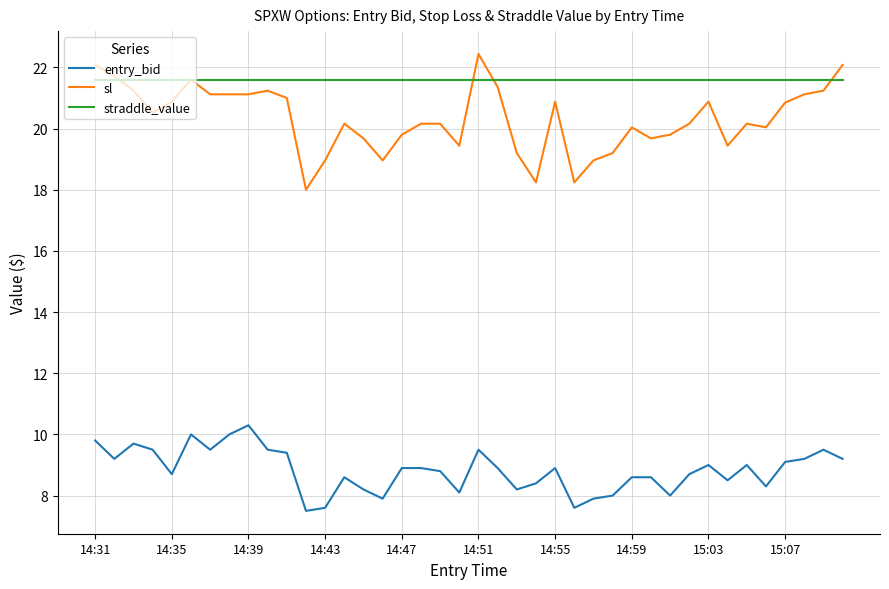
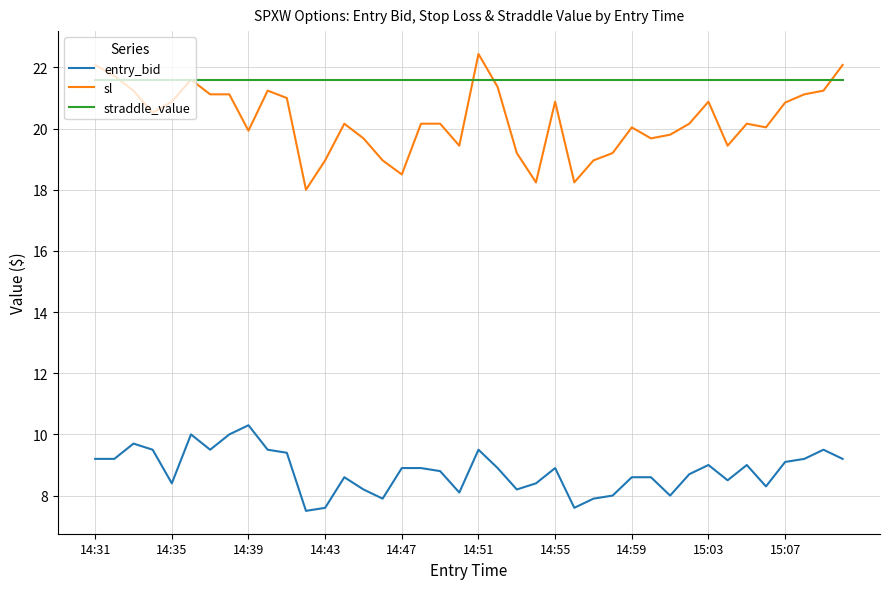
entry_bid, 14:31: 9.8 -> 9.2
entry_bid, 14:35: 8.7 -> 8.4
sl, 14:39: 21.1 -> 19.9
sl, 14:47: 19.8 -> 18.5
